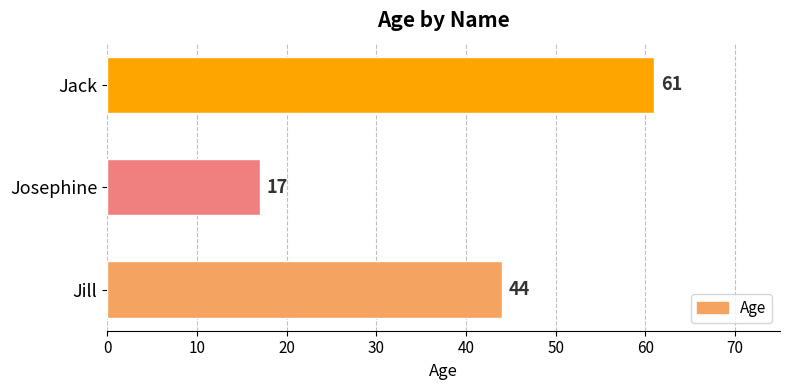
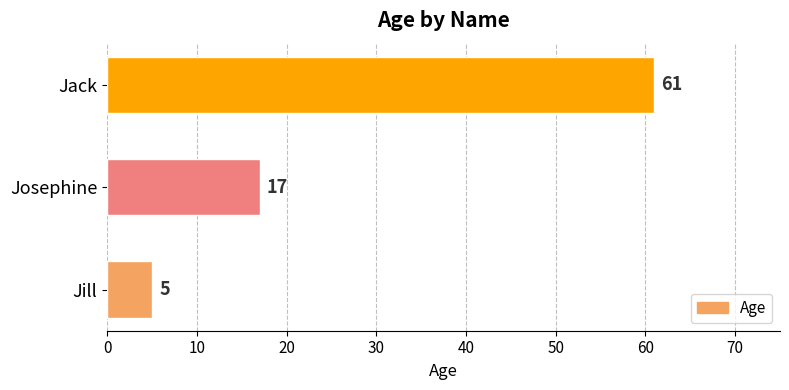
Jill: 44 -> 5
